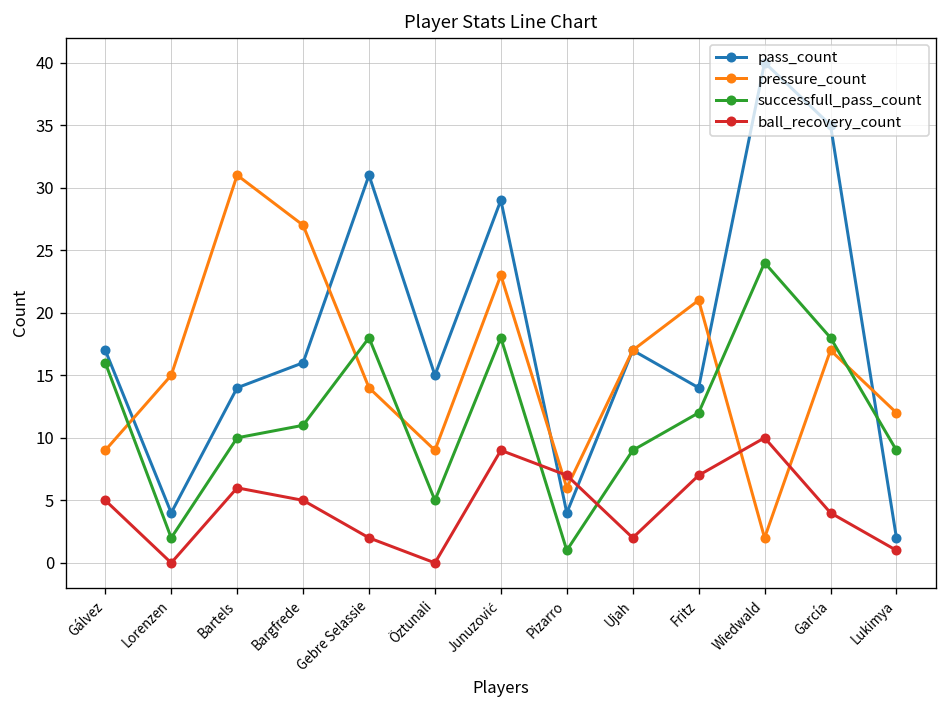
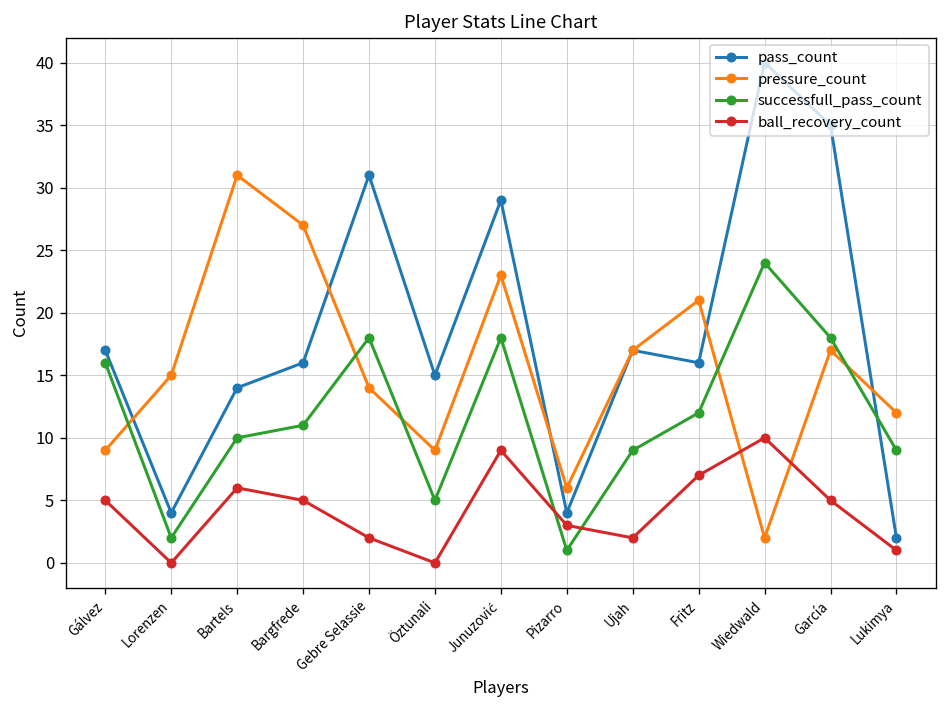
ball_recovery_count, Pizarro: 7 -> 3
pass_count, Fritz: 14 -> 16
ball_recovery_count, García: 4 -> 5
